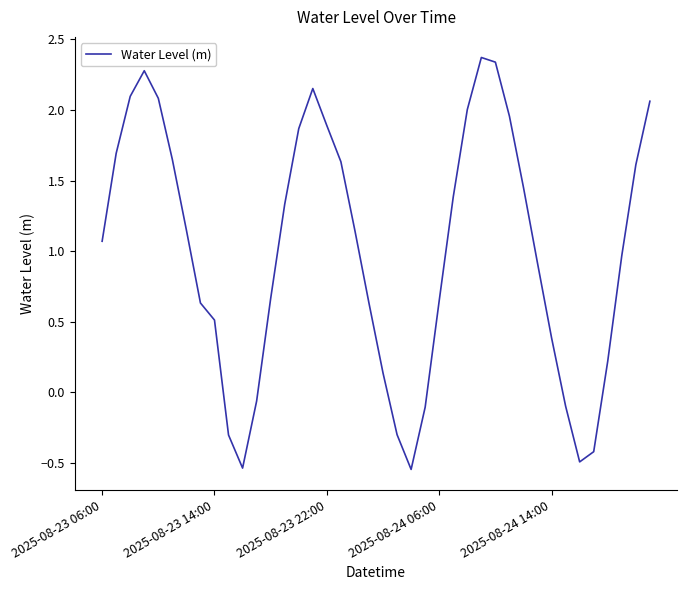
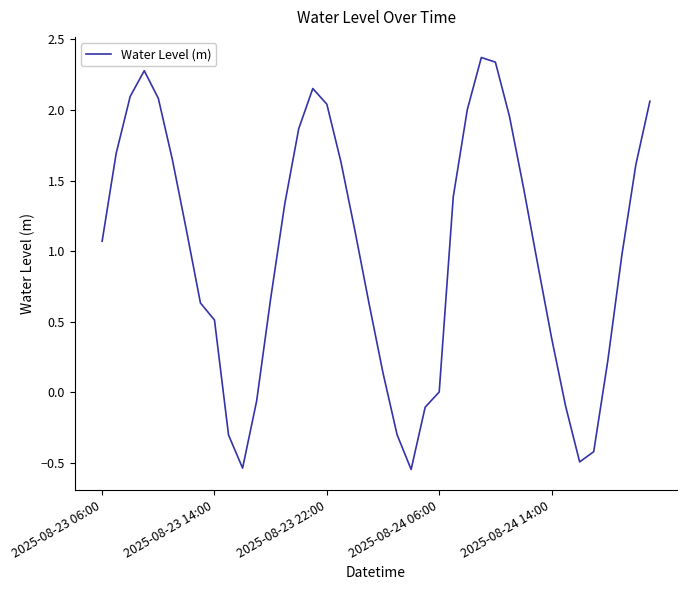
2025-08-23 22:00: 1.89 -> 2.04
2025-08-24 06:00: 0.65 -> 0.00
